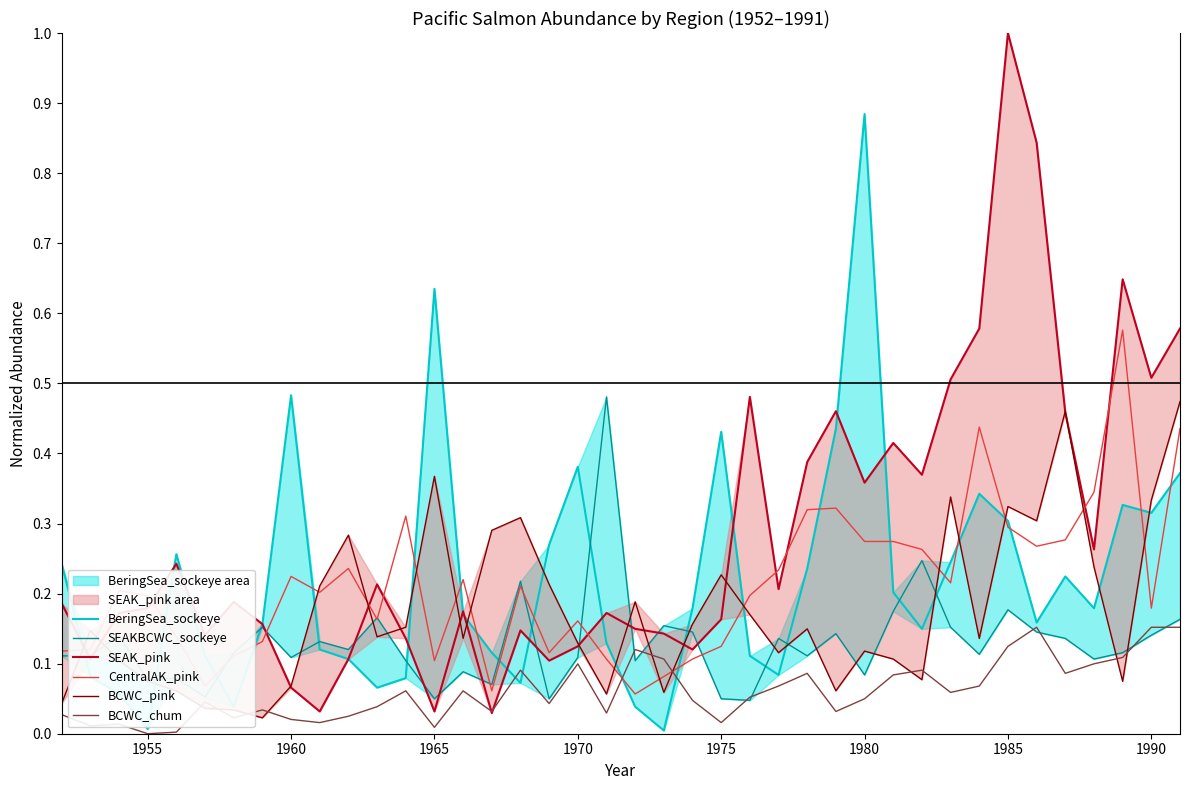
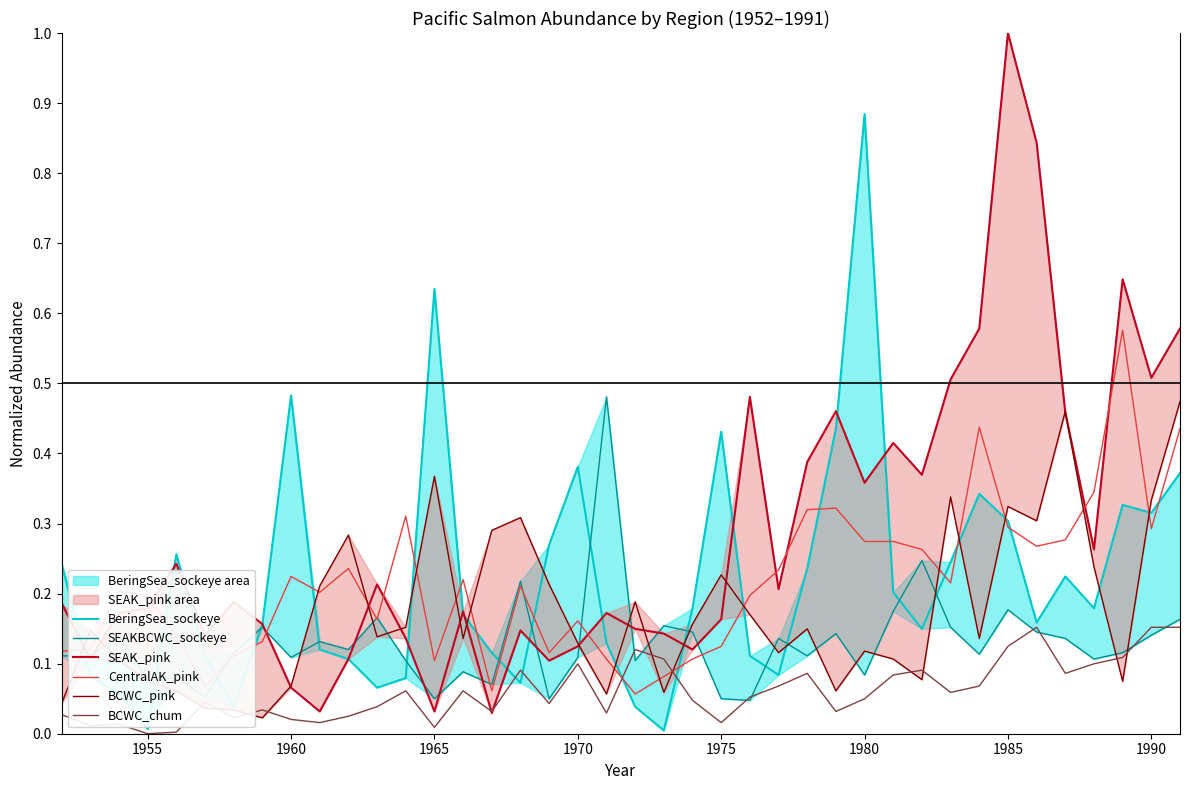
CentralAK_pink, 1990: 0.18 -> 0.29
